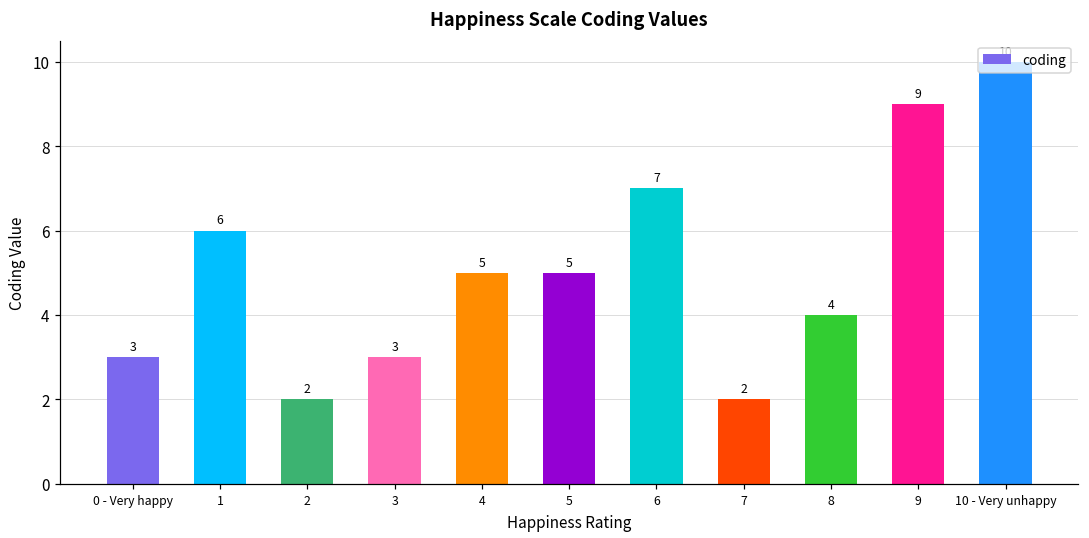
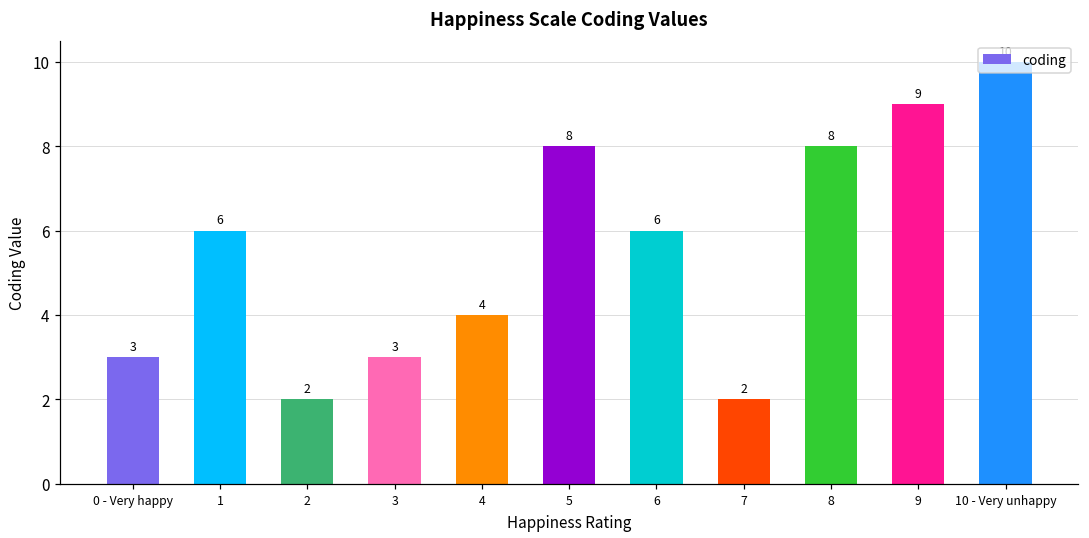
4: 5 -> 4
5: 5 -> 8
6: 7 -> 6
8: 4 -> 8
